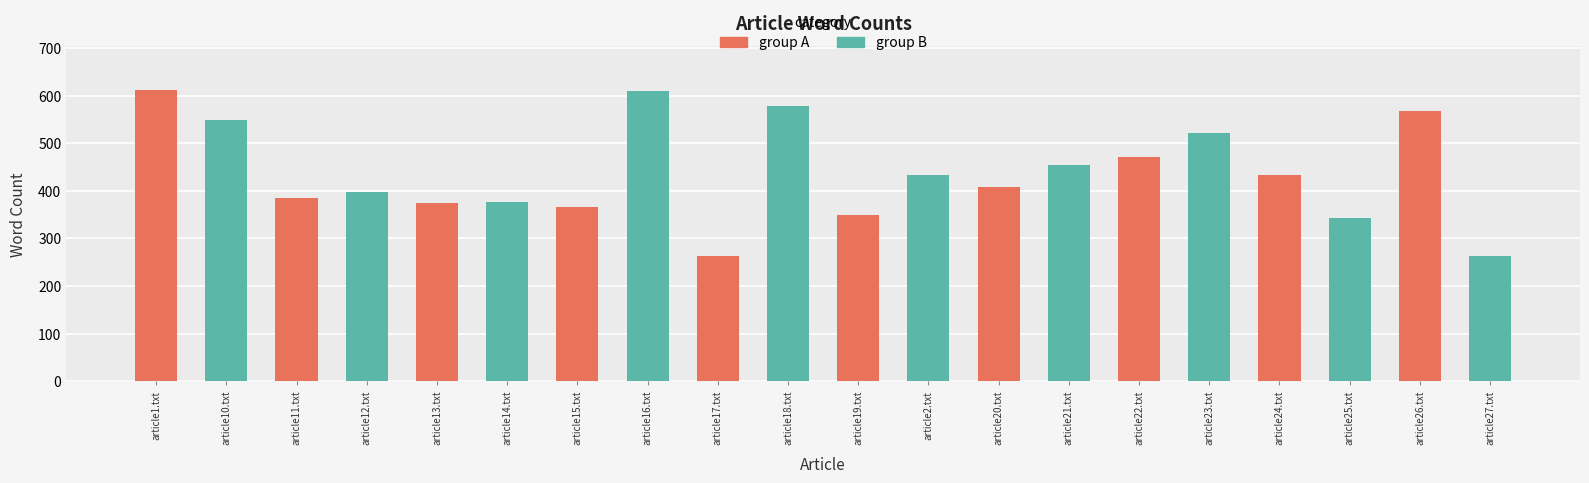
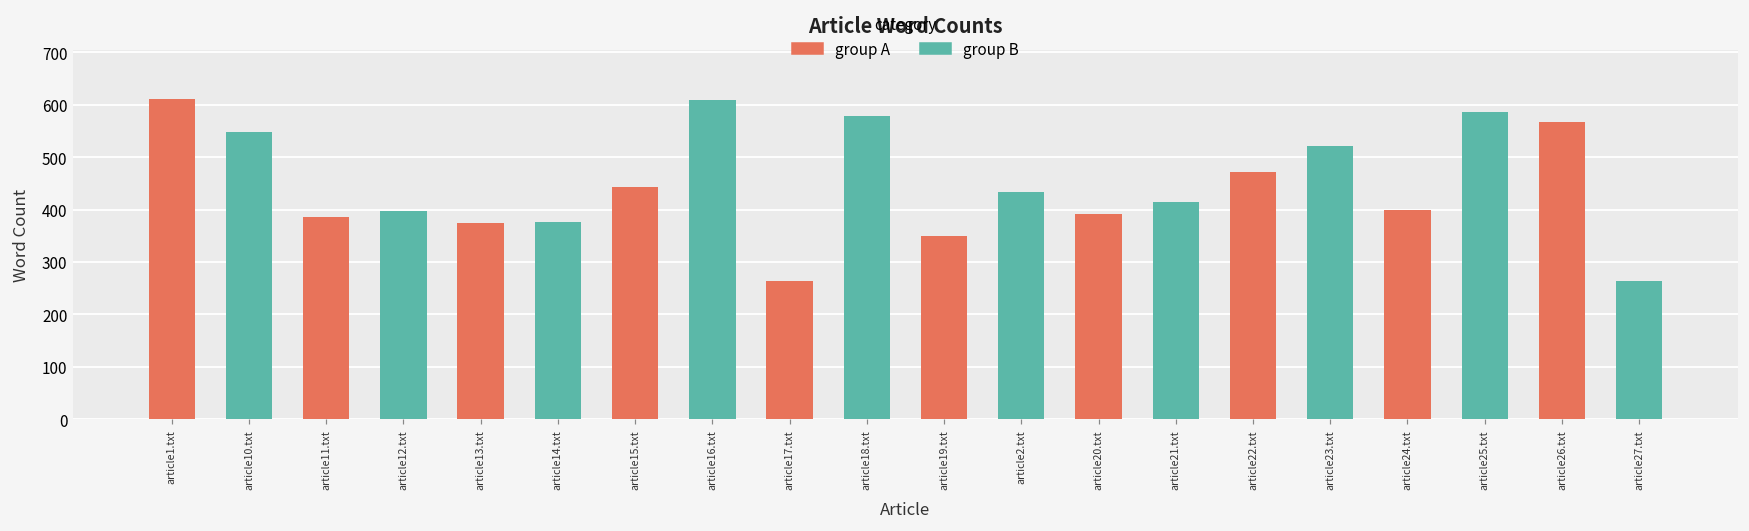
group A, article15.txt: 370 -> 440
group A, article20.txt: 410 -> 390
group B, article21.txt: 460 -> 410
group A, article24.txt: 430 -> 400
group B, article25.txt: 340 -> 590
